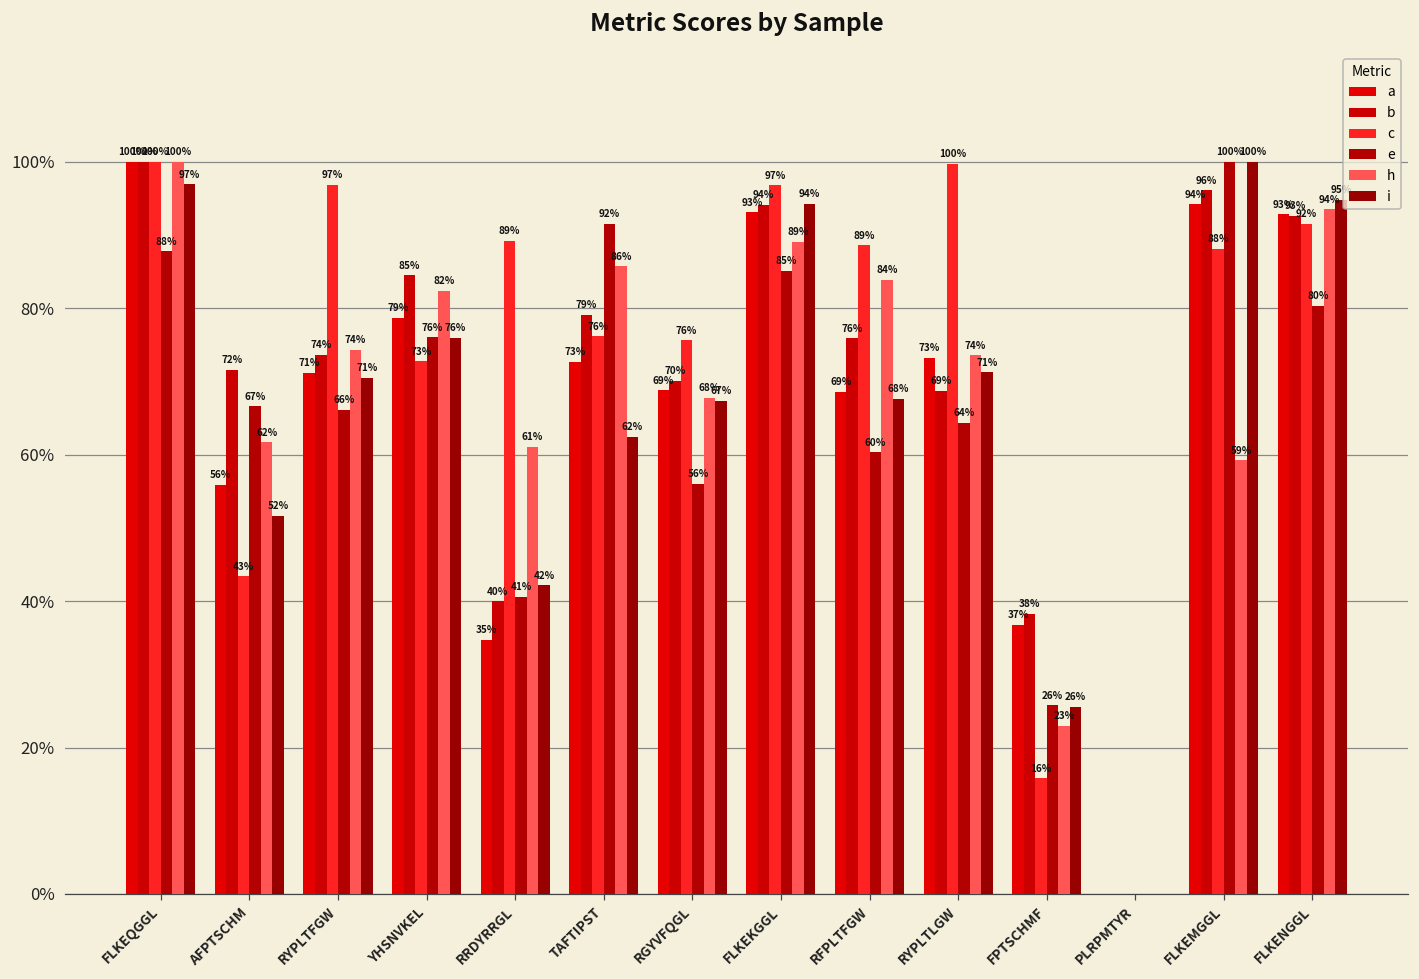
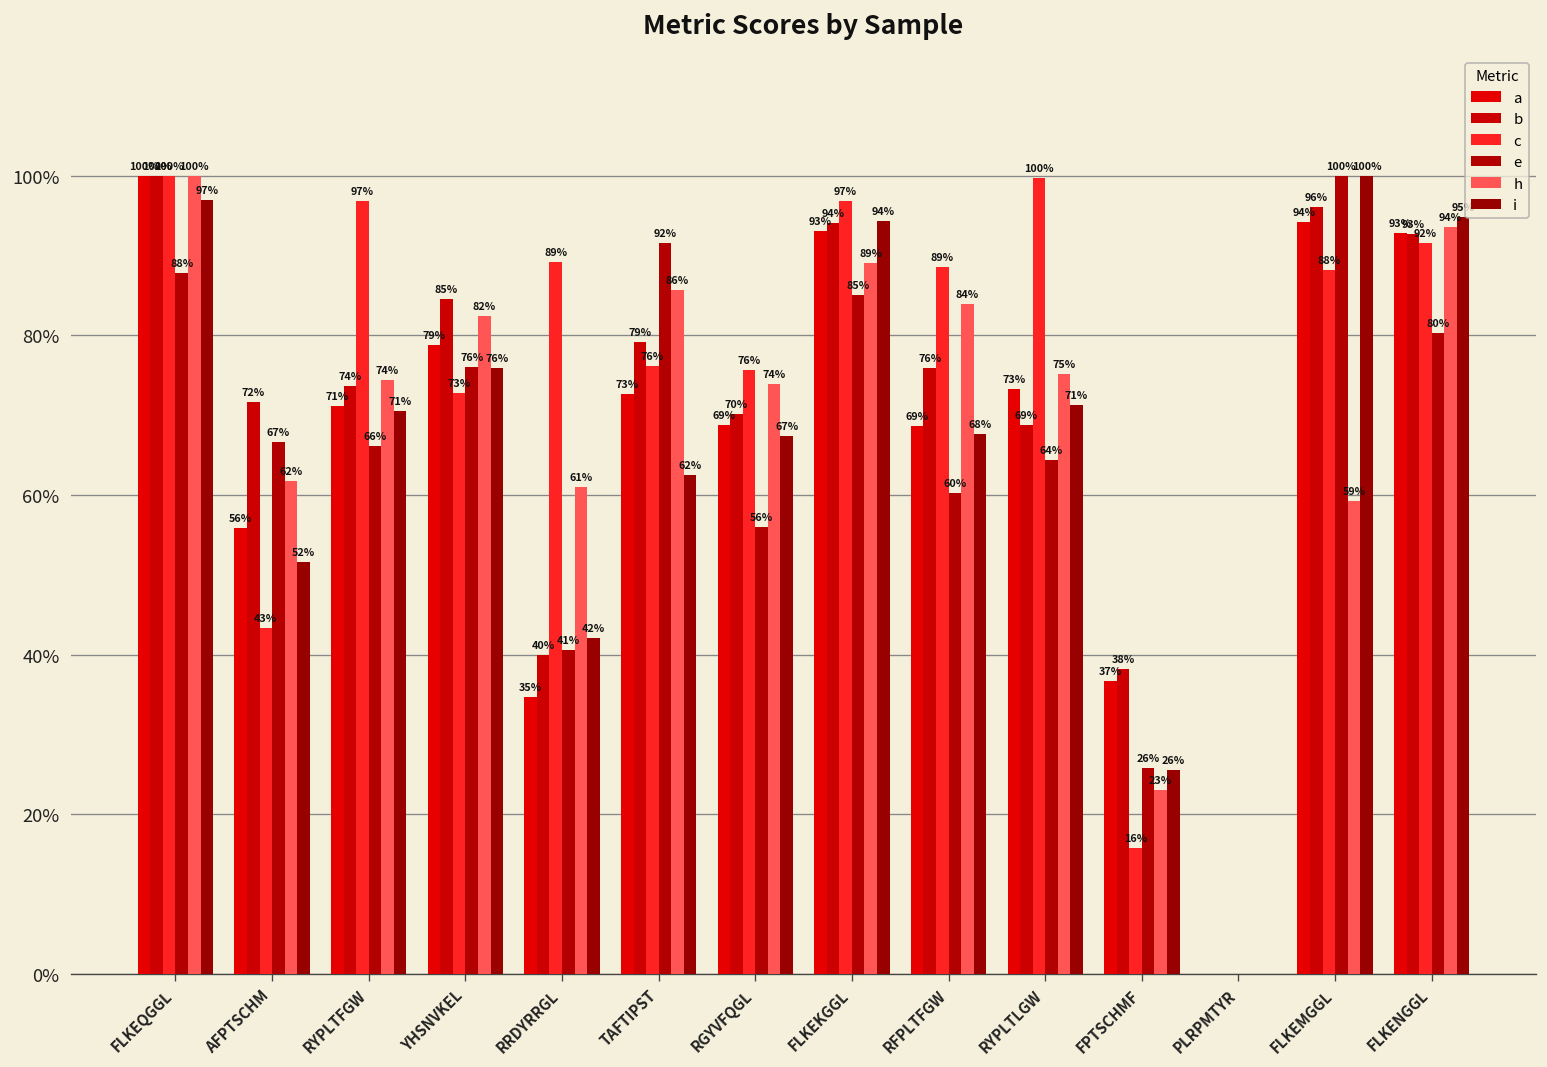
h, RGYVFQGL: 68% -> 74%
h, RYPLTLGW: 74% -> 75%
